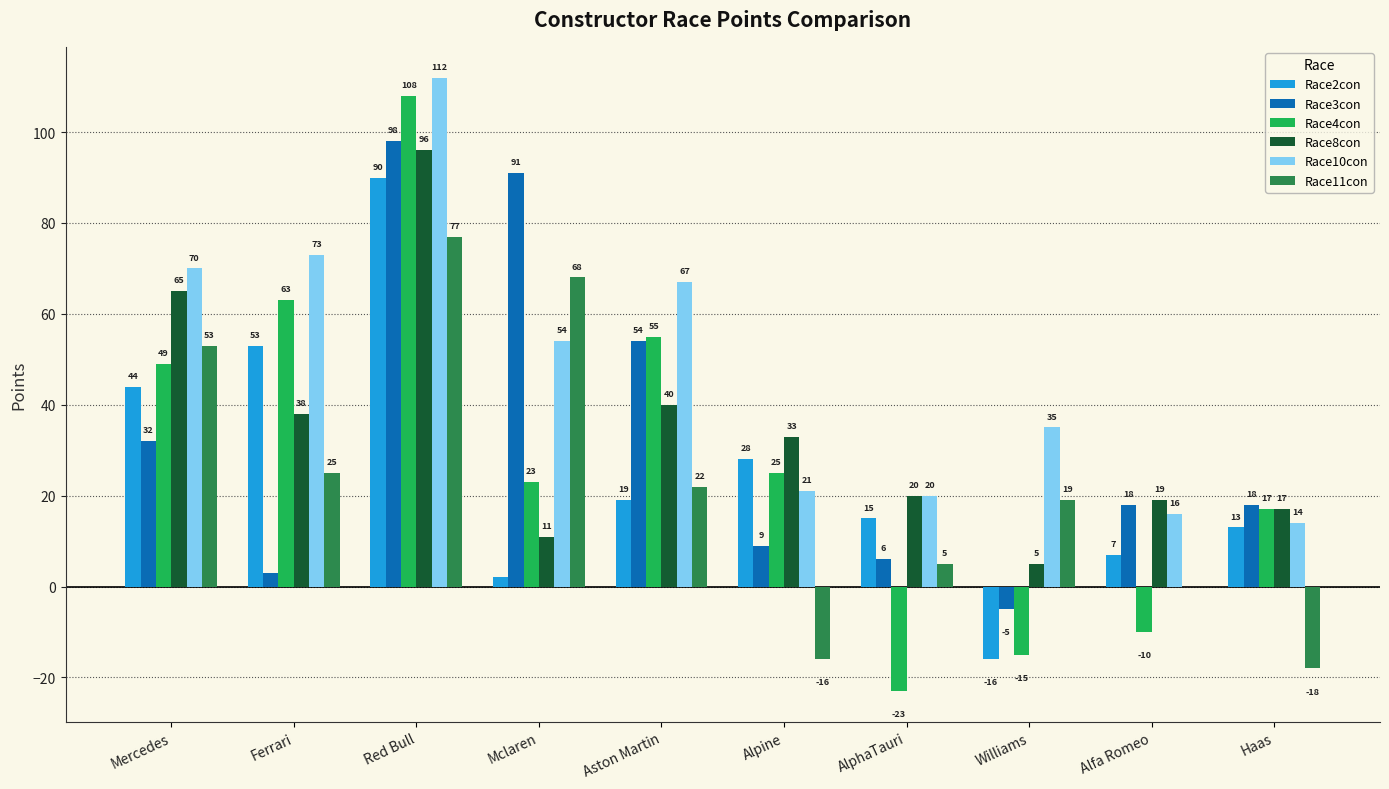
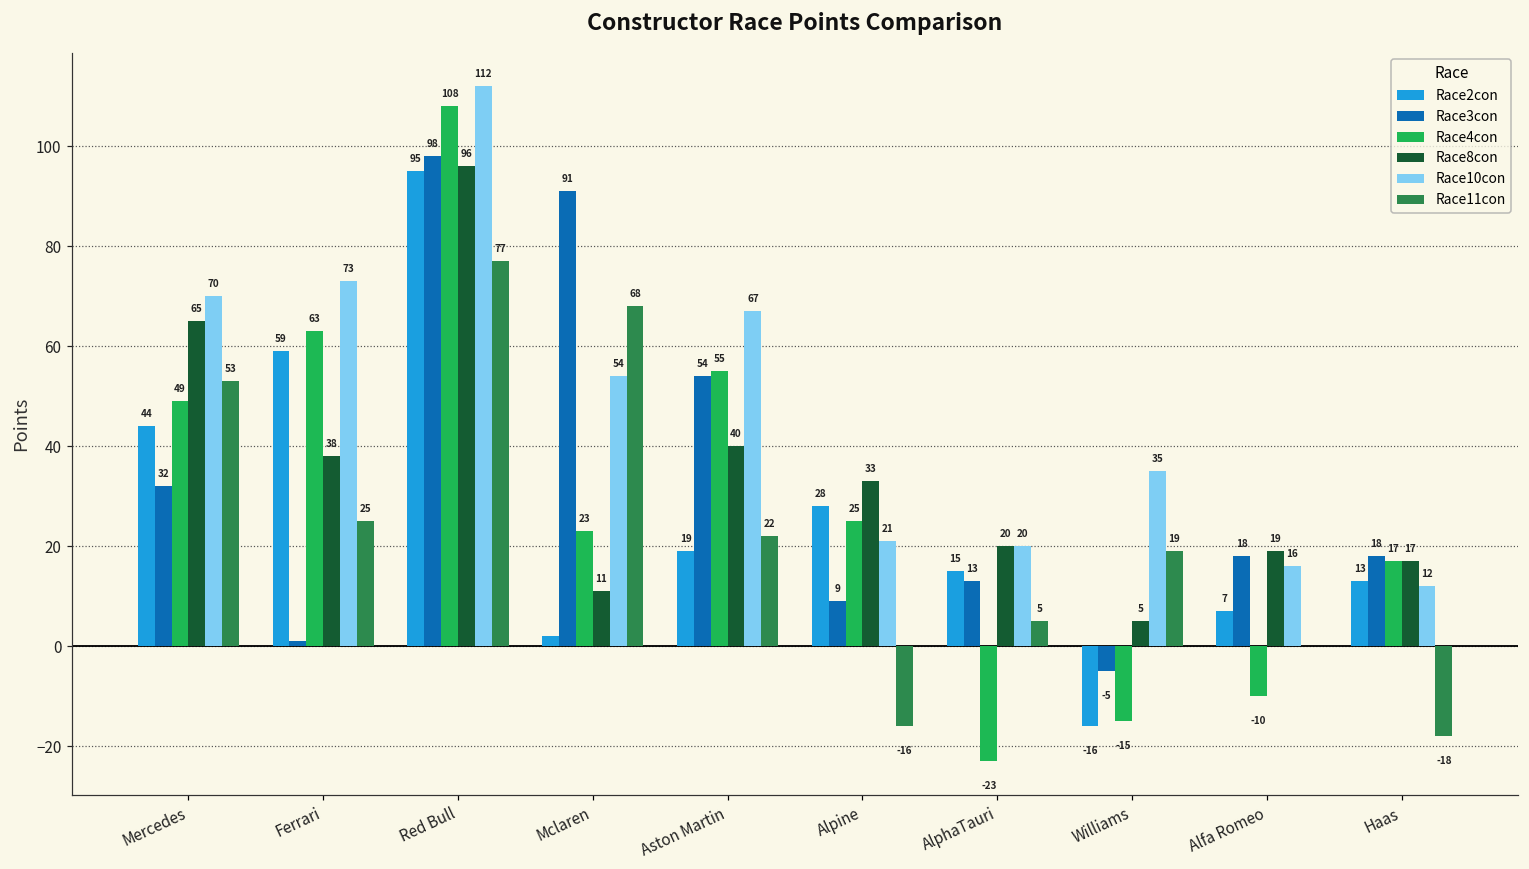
Race2con, Ferrari: 53 -> 59
Race3con, Ferrari: 3 -> 1
Race2con, Red Bull: 90 -> 95
Race3con, AlphaTauri: 6 -> 13
Race10con, Haas: 14 -> 12
